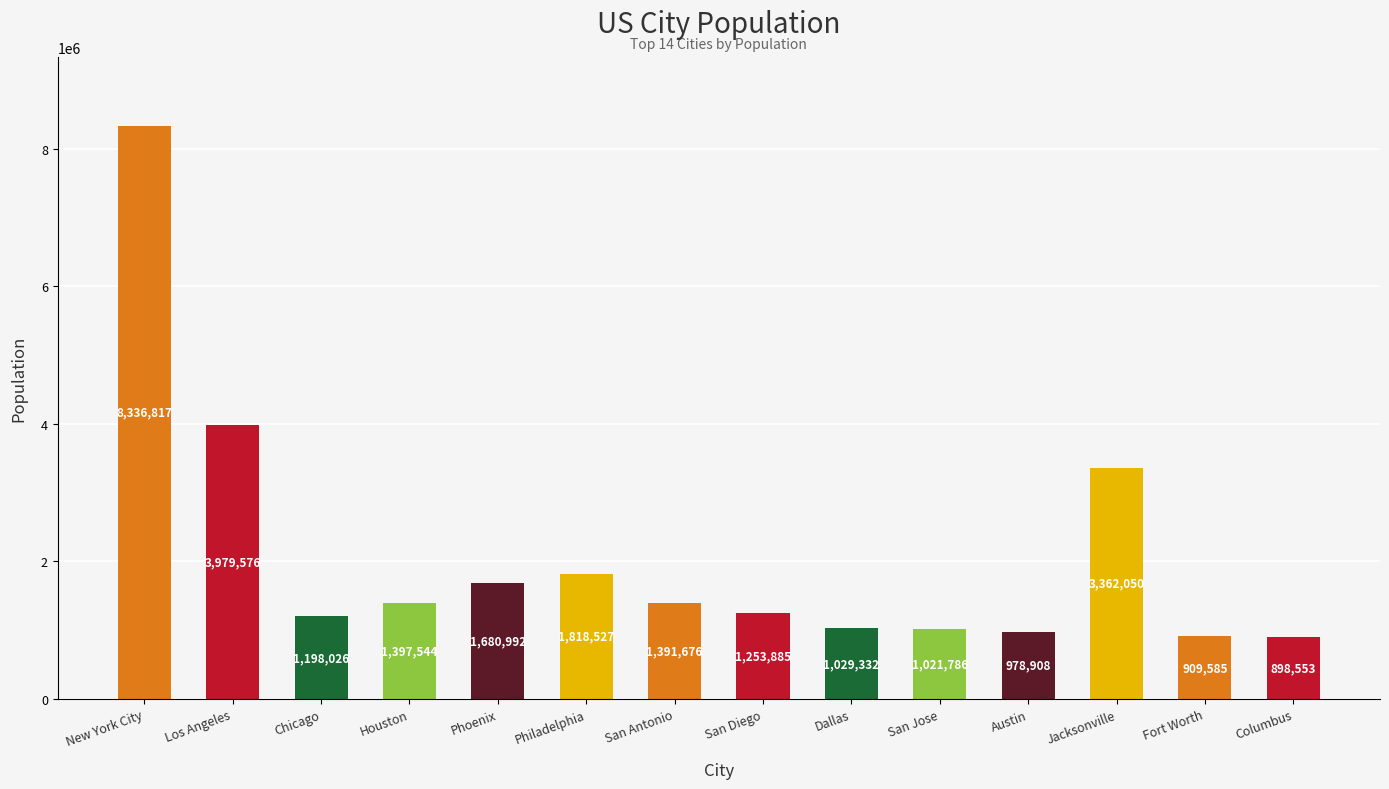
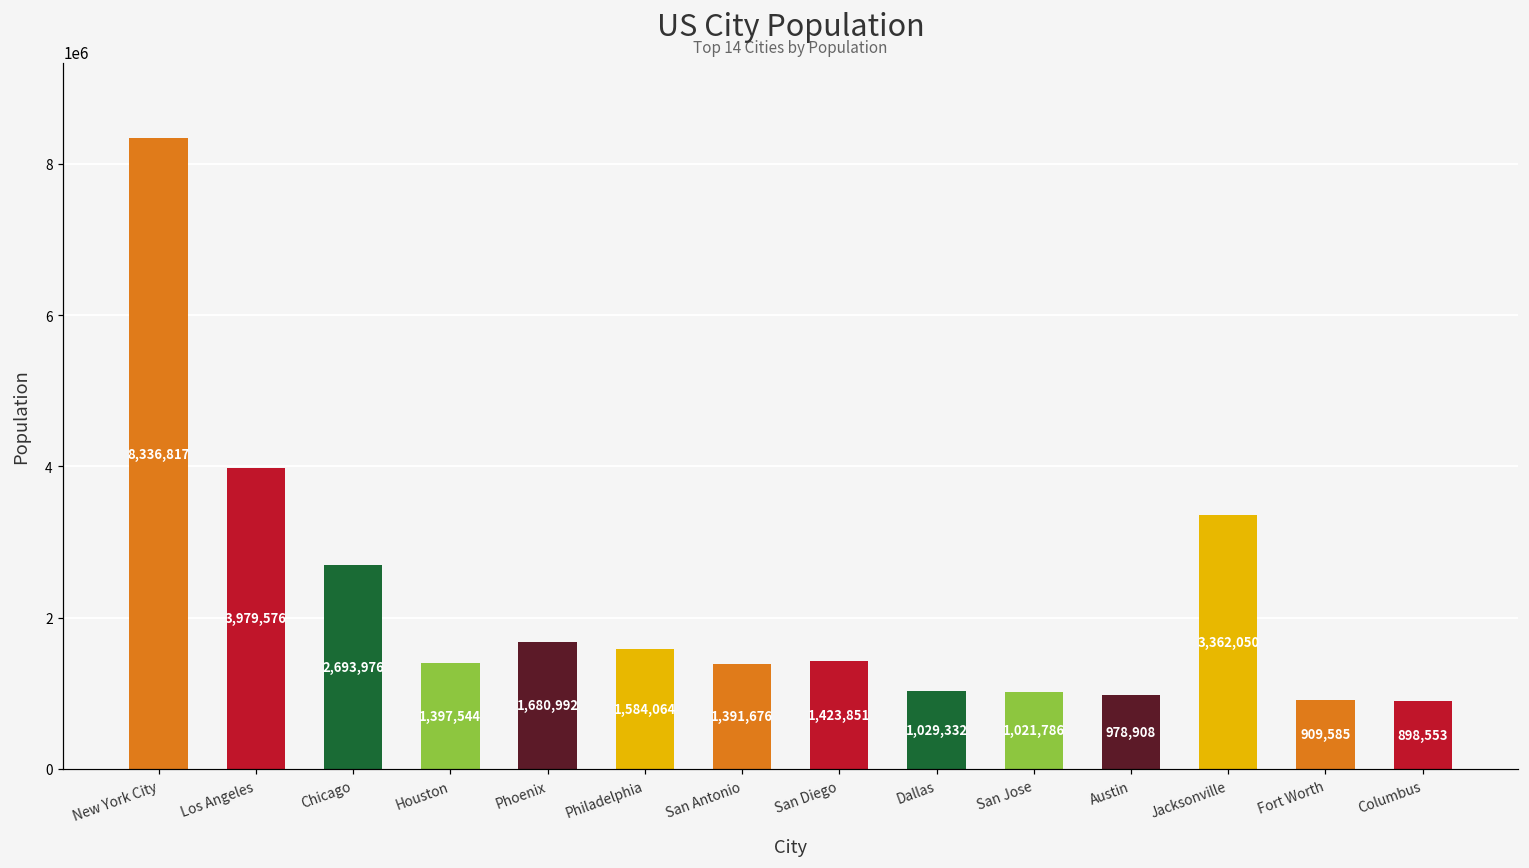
Chicago: 1,198,026 -> 2,693,976
Philadelphia: 1,818,527 -> 1,584,064
San Diego: 1,253,885 -> 1,423,851
